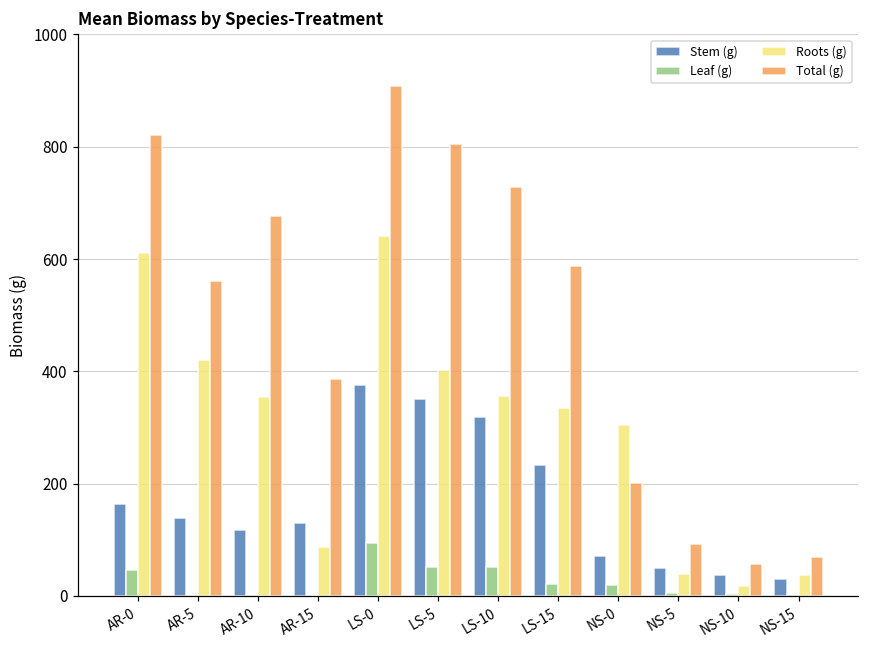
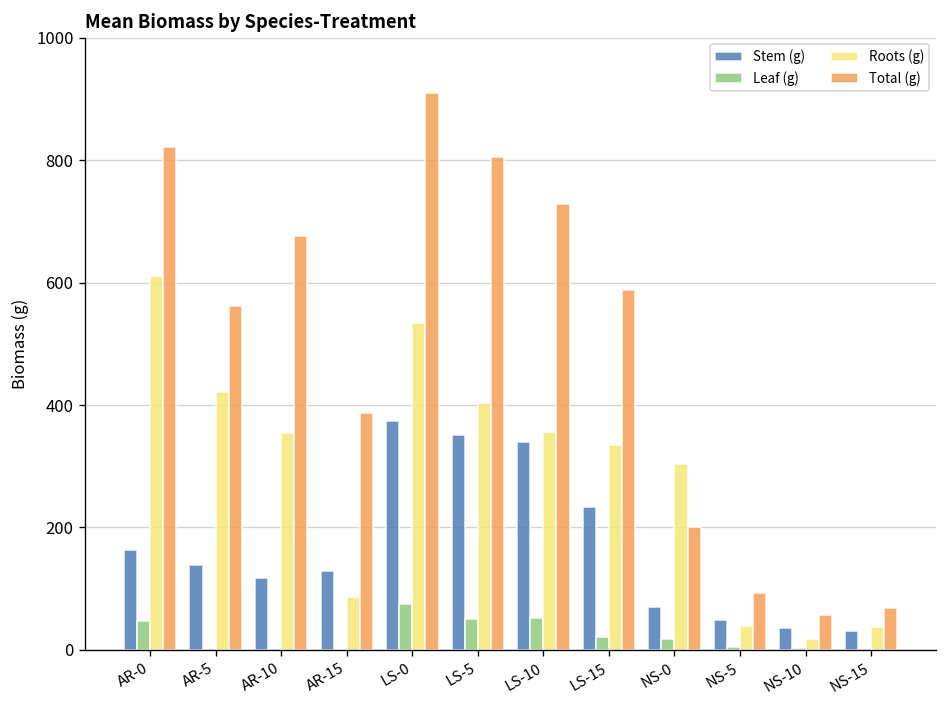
Leaf (g), LS-0: 90 -> 80
Roots (g), LS-0: 640 -> 530
Stem (g), LS-10: 320 -> 340
